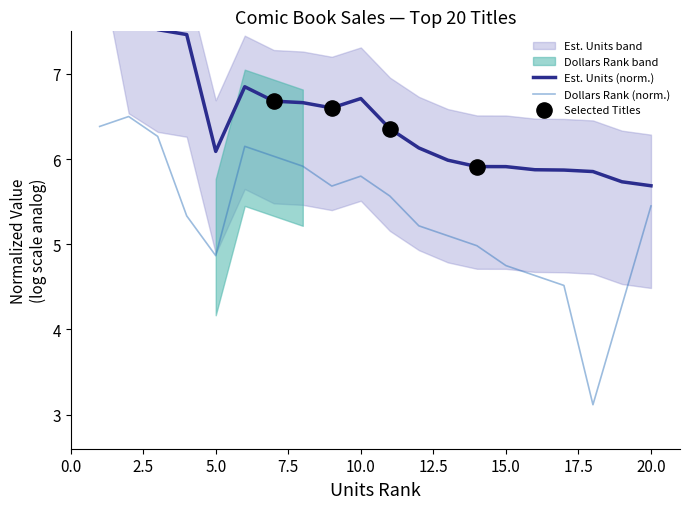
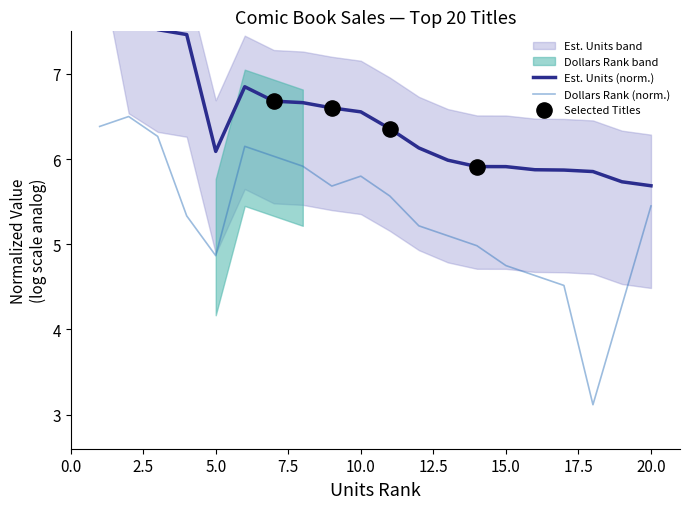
Est. Units (norm.), 10.0: 6.7 -> 6.6
